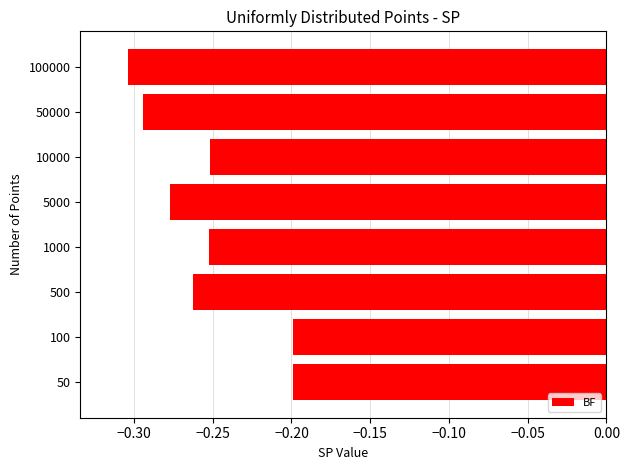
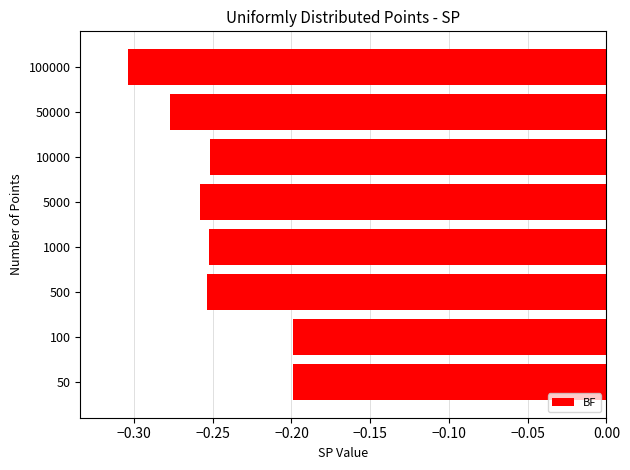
50000: -0.294 -> -0.277
5000: -0.277 -> -0.258
500: -0.262 -> -0.253
